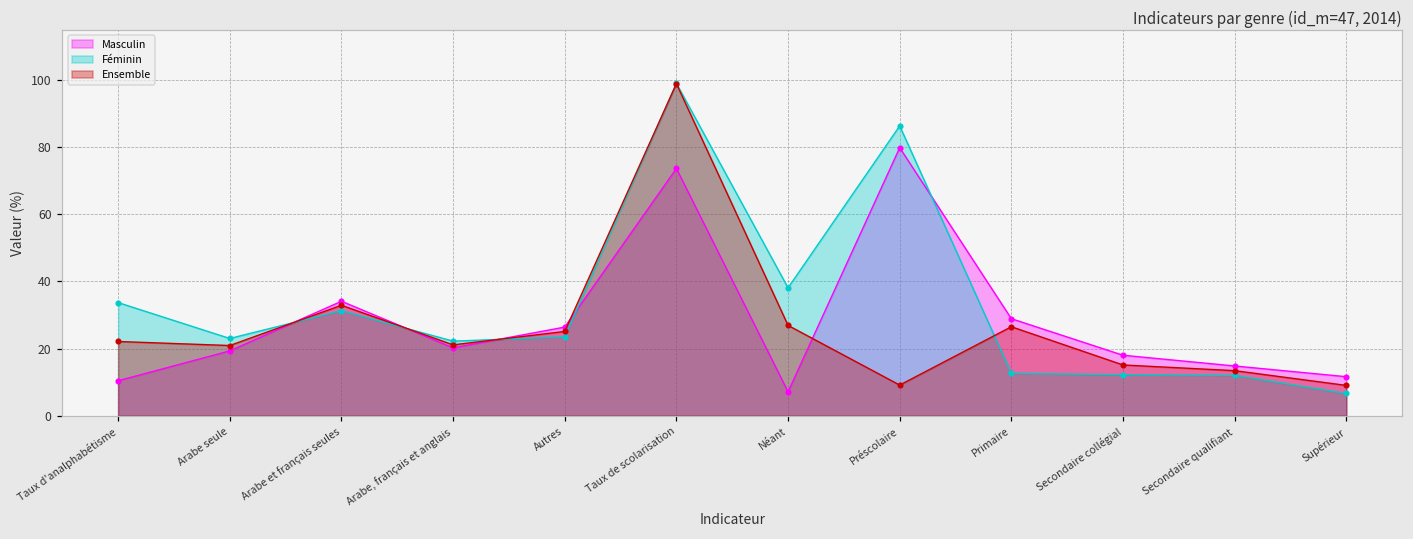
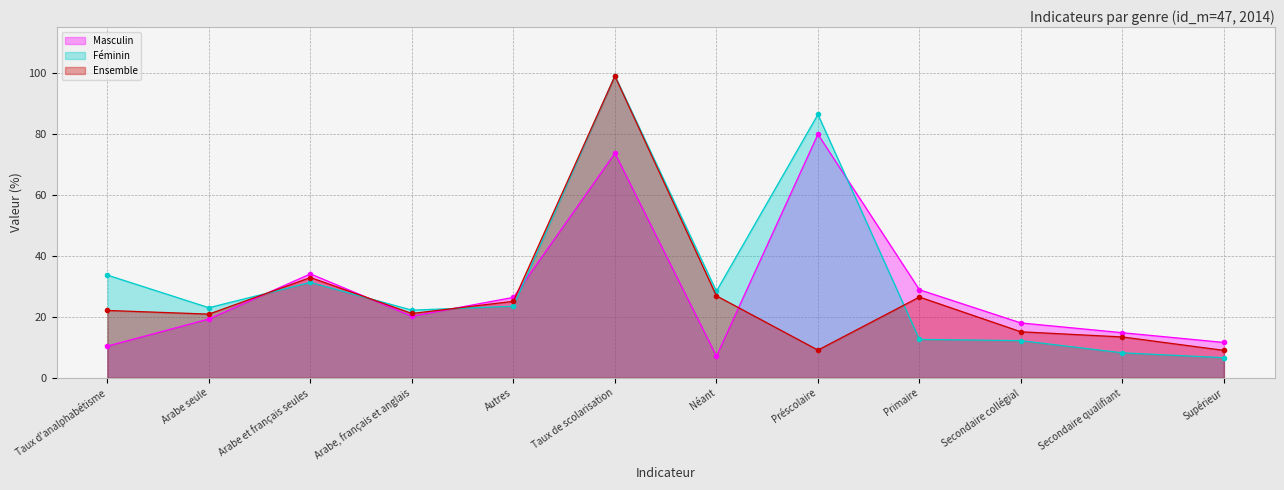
Féminin, Néant: 38 -> 28
Féminin, Secondaire qualifiant: 12 -> 8
